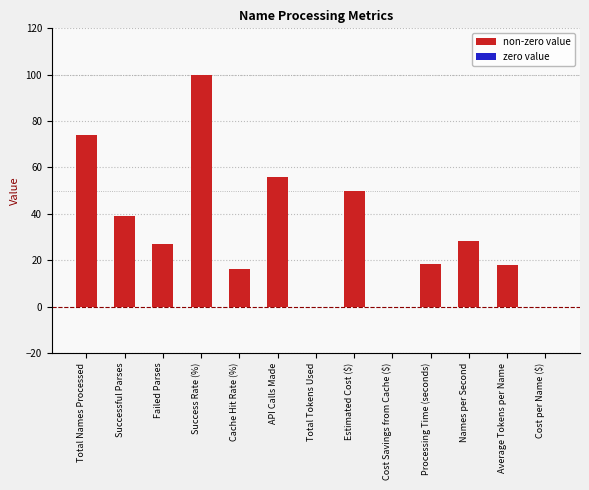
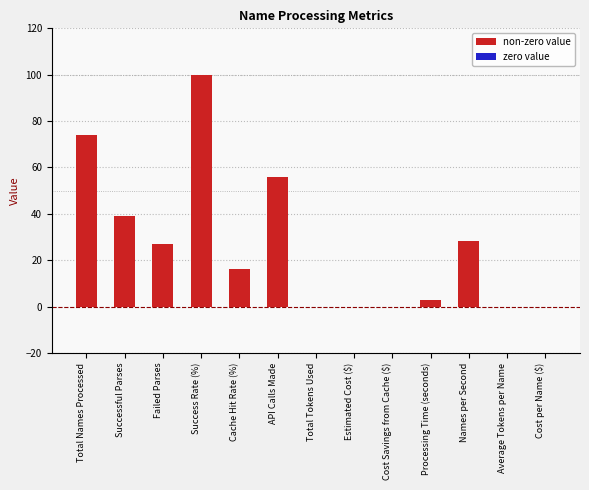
Estimated Cost ($): 50 -> 0
Processing Time (seconds): 18 -> 3
Average Tokens per Name: 18 -> 0
